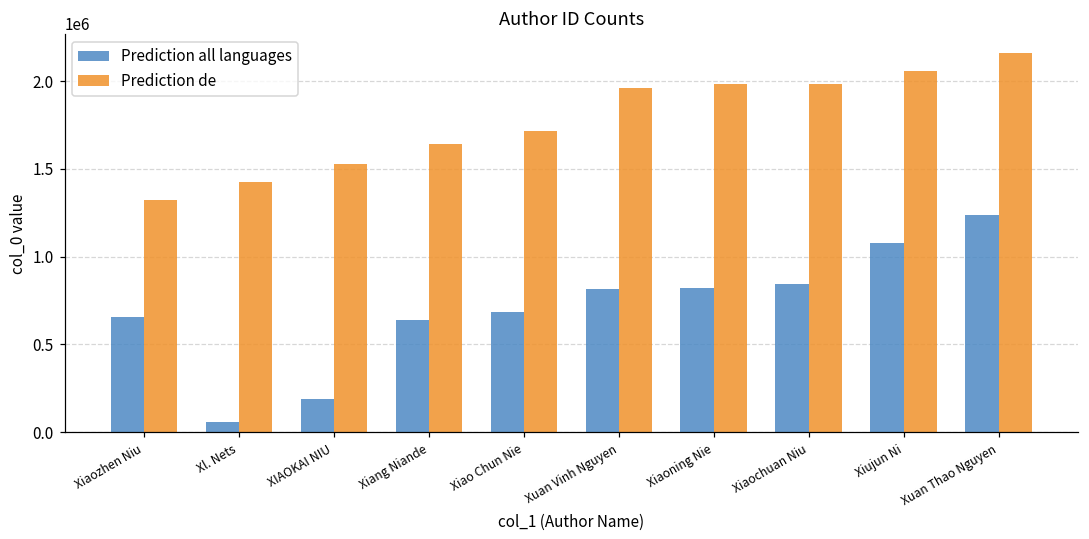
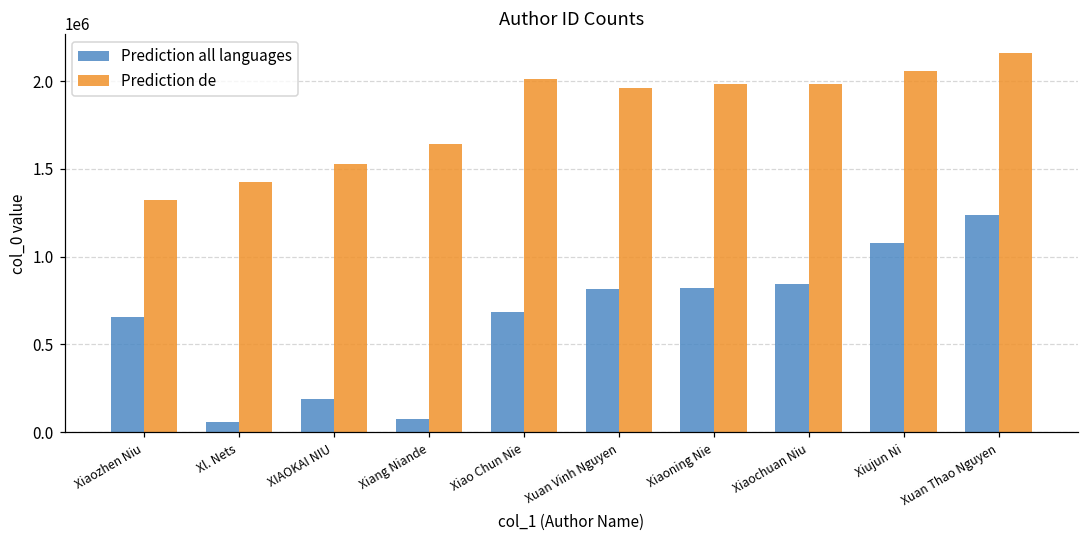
Prediction all languages, Xiang Niande: 640000 -> 80000
Prediction de, Xiao Chun Nie: 1710000 -> 2010000
